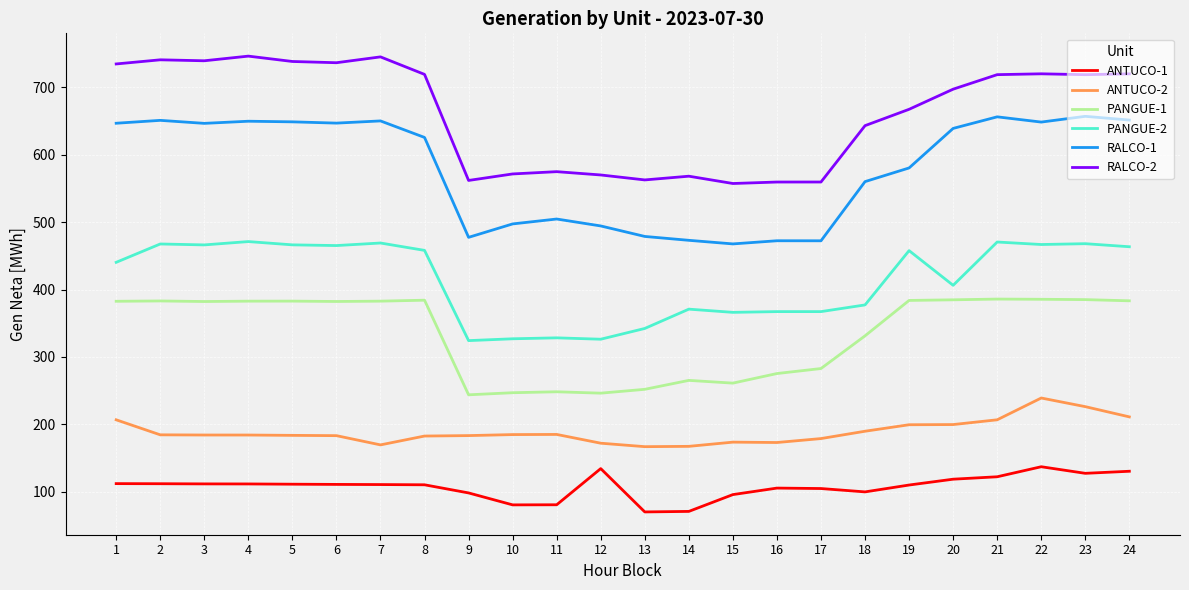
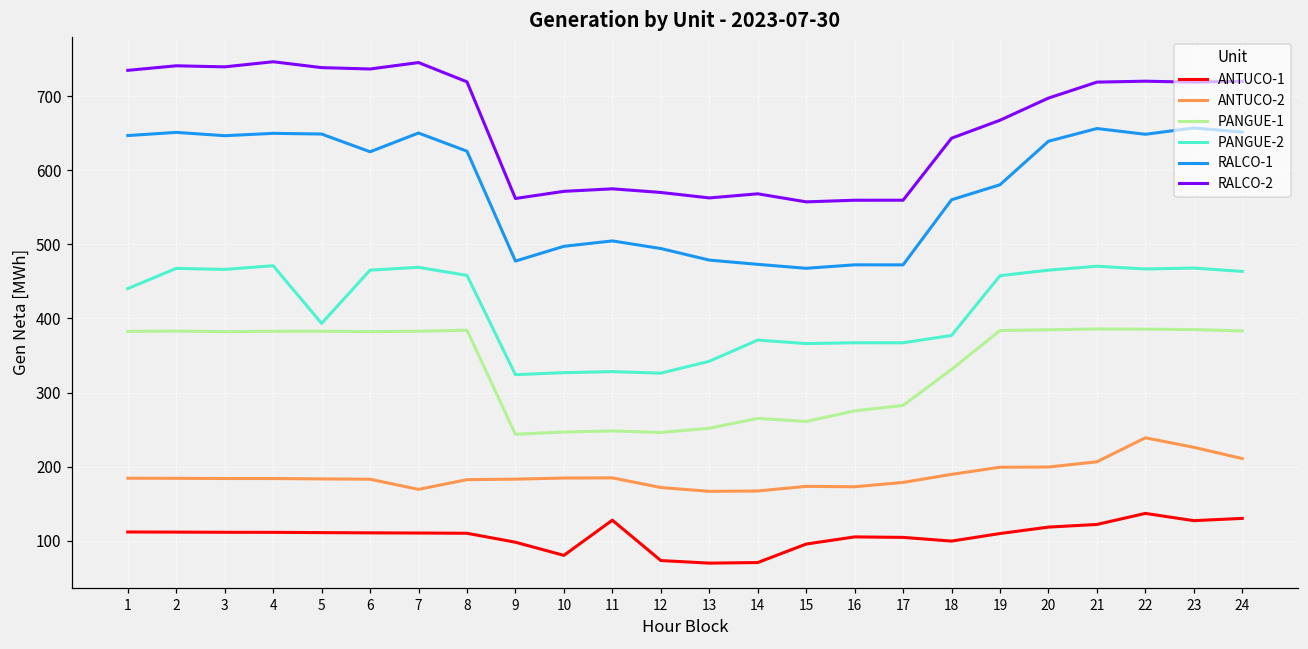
ANTUCO-2, 1: 210 -> 180
PANGUE-2, 5: 470 -> 390
RALCO-1, 6: 650 -> 630
ANTUCO-1, 11: 80 -> 130
ANTUCO-1, 12: 130 -> 70
PANGUE-2, 20: 410 -> 470
